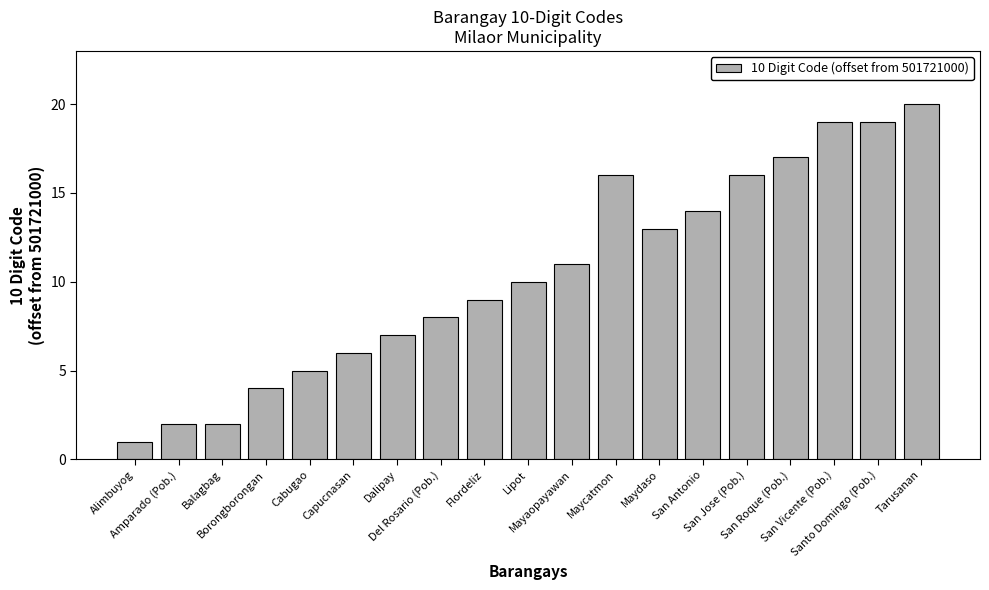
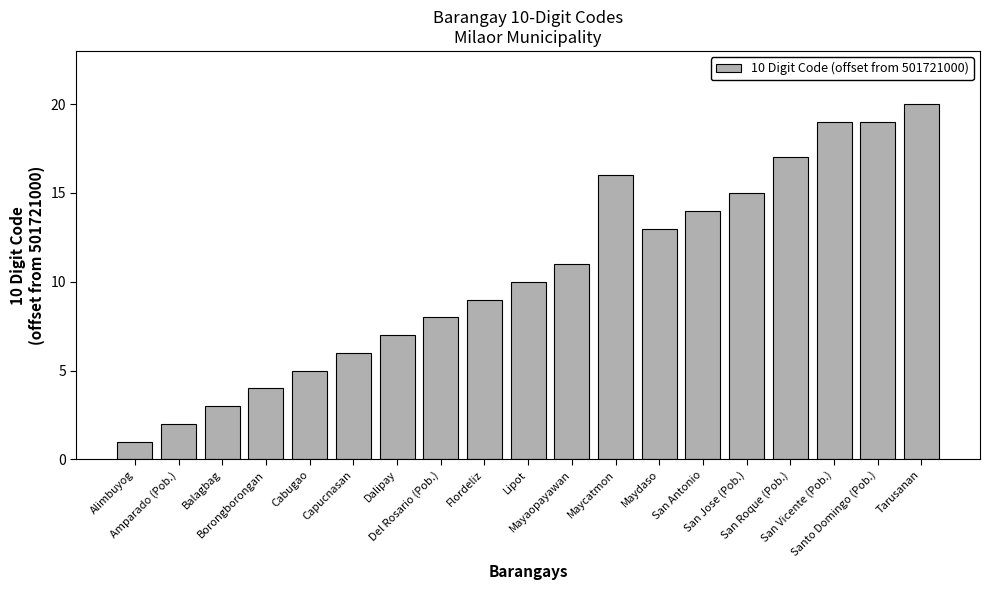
Balagbag: 2.0 -> 3.0
San Jose (Pob.): 16.0 -> 15.0
